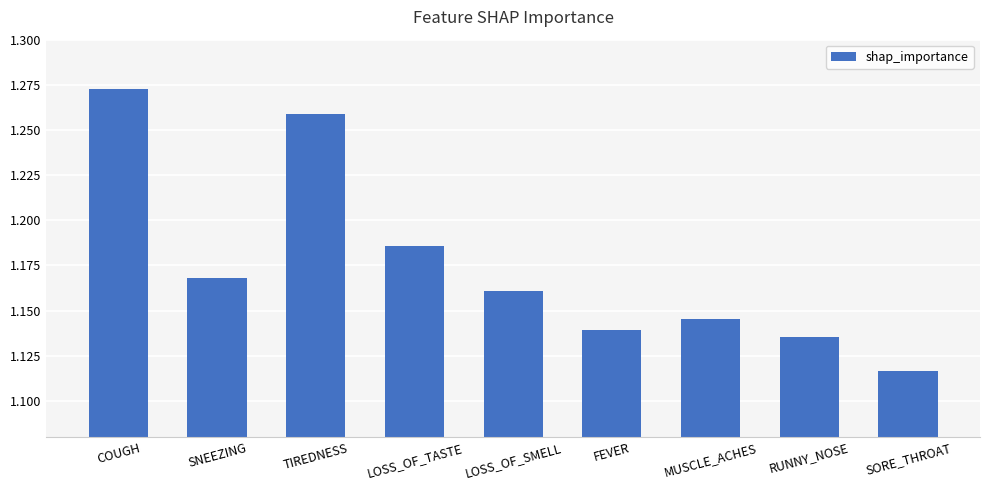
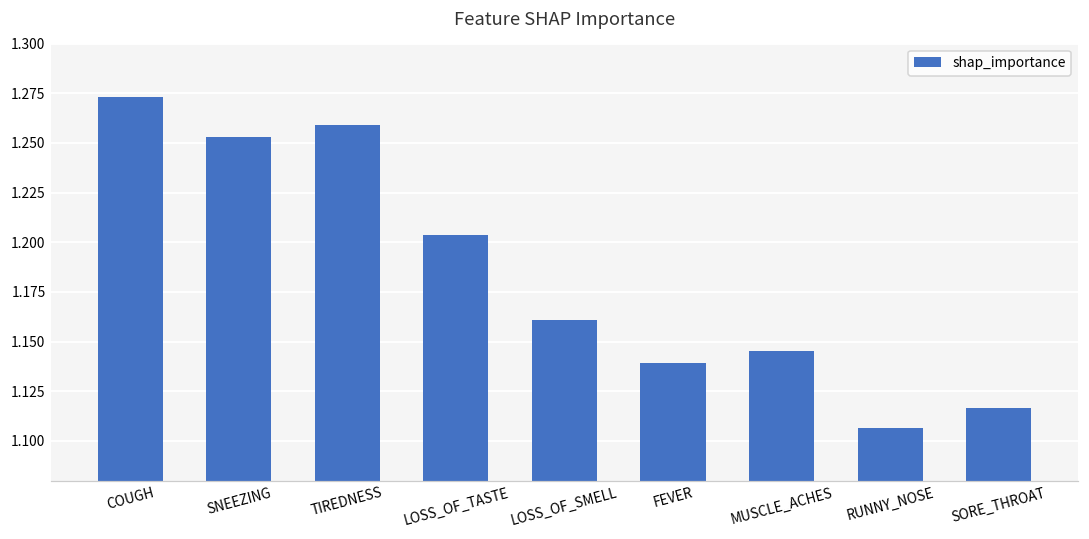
SNEEZING: 1.168 -> 1.253
LOSS_OF_TASTE: 1.186 -> 1.203
RUNNY_NOSE: 1.135 -> 1.106
